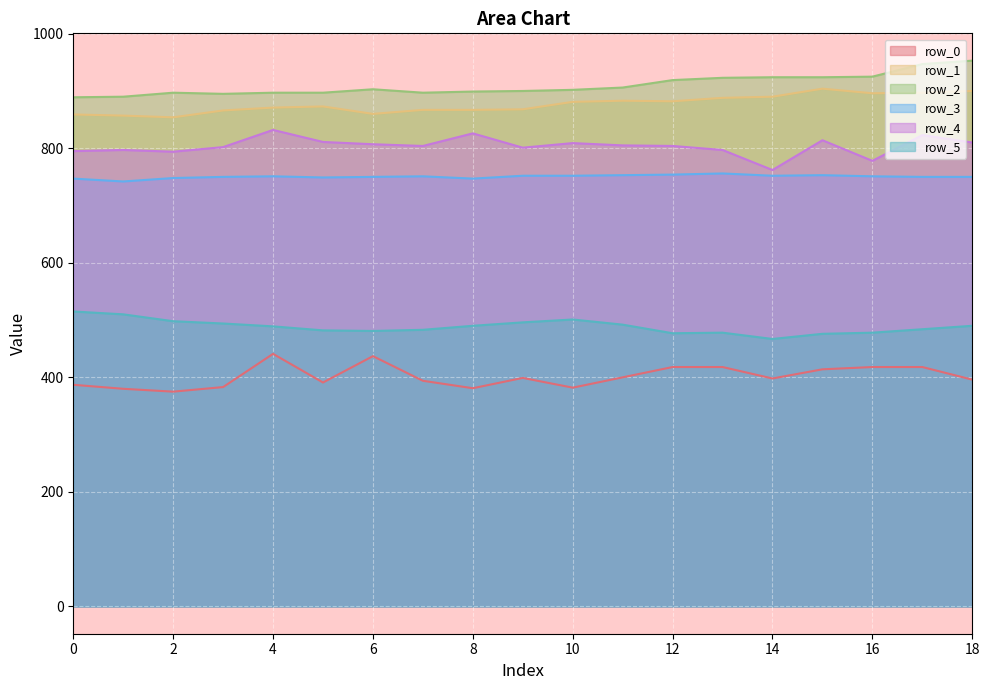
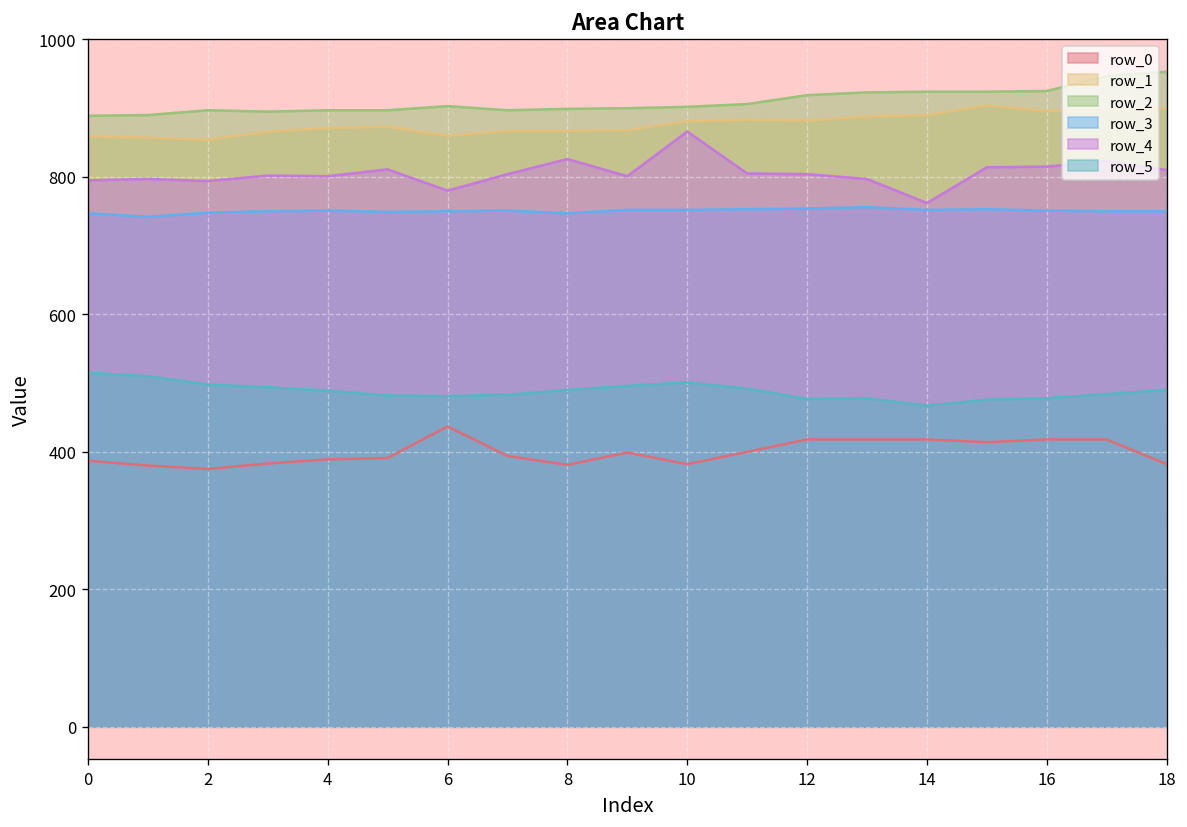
row_0, 4: 440 -> 390
row_4, 4: 830 -> 800
row_4, 6: 810 -> 780
row_4, 10: 810 -> 870
row_0, 14: 400 -> 420
row_4, 16: 780 -> 820
row_0, 18: 400 -> 380
